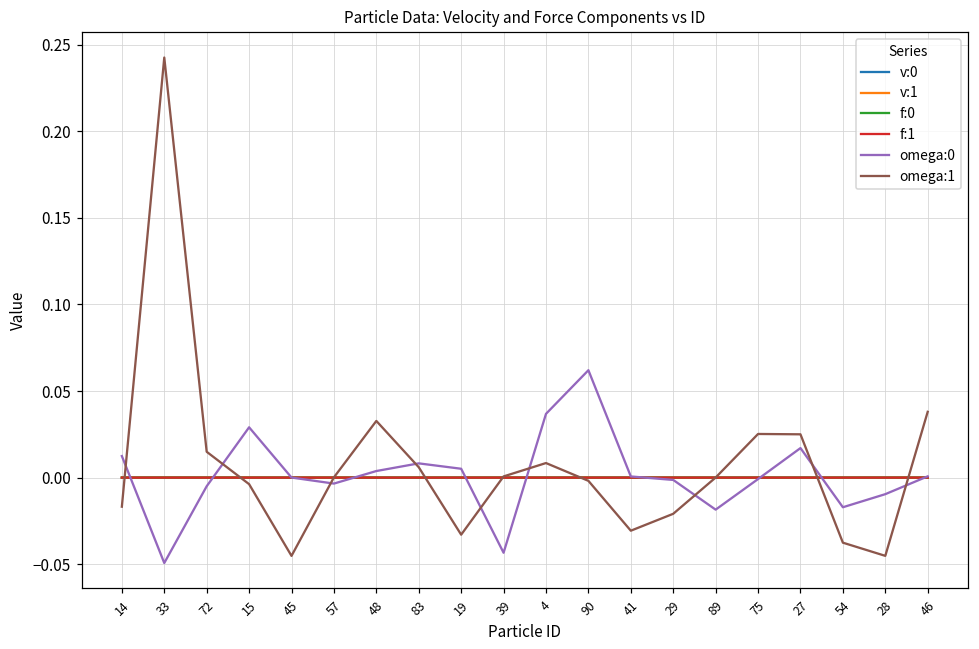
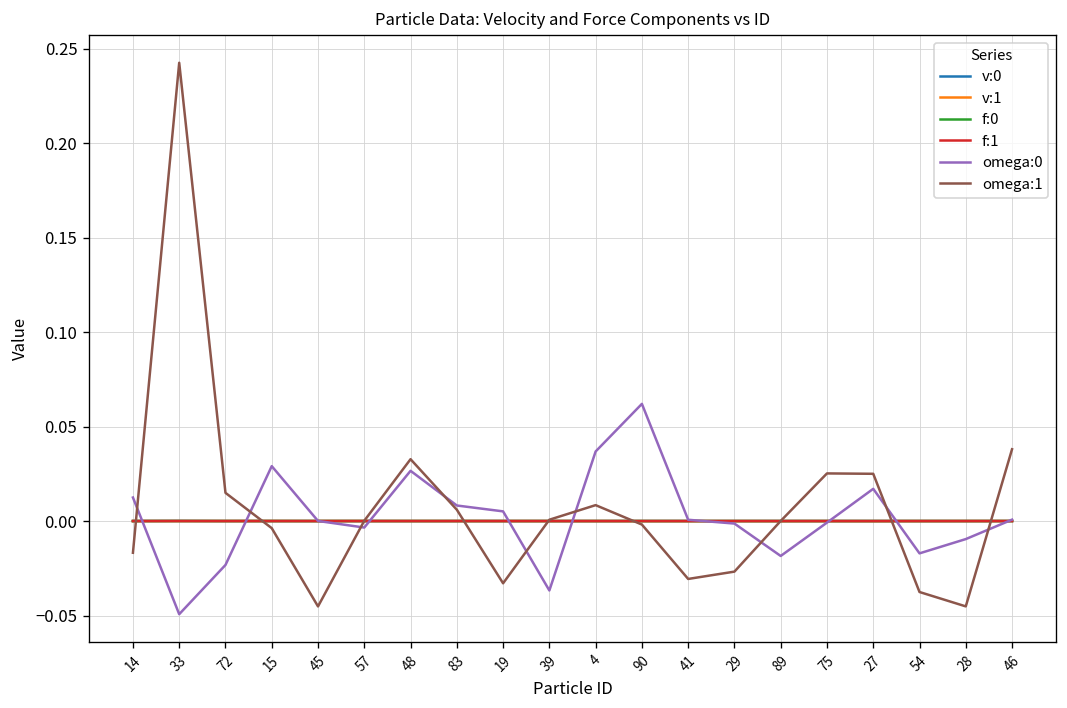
omega:0, 72: -0.005 -> -0.023
omega:0, 48: 0.004 -> 0.027
omega:0, 39: -0.043 -> -0.037
omega:1, 29: -0.021 -> -0.027
